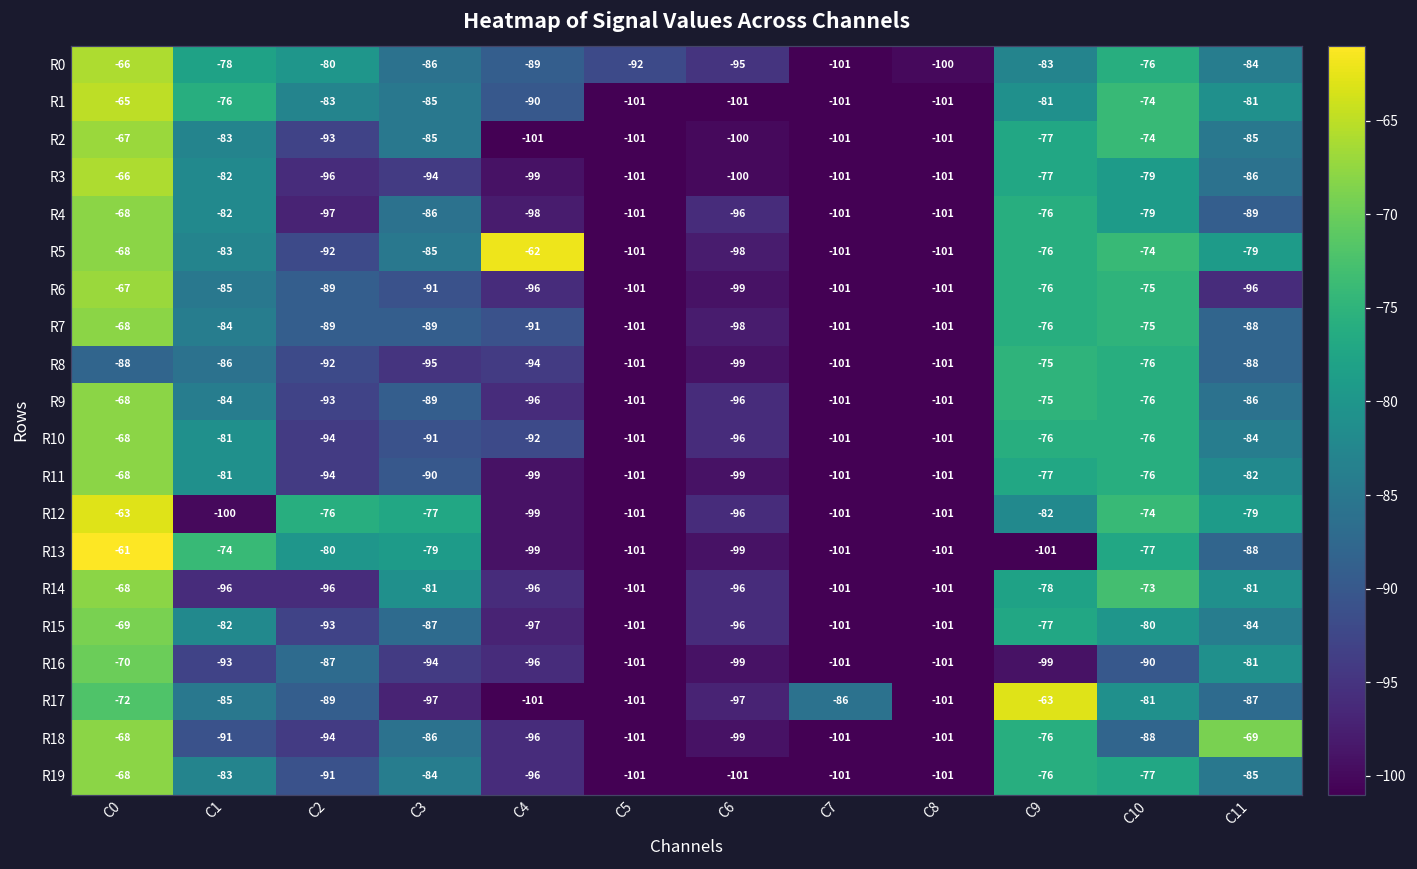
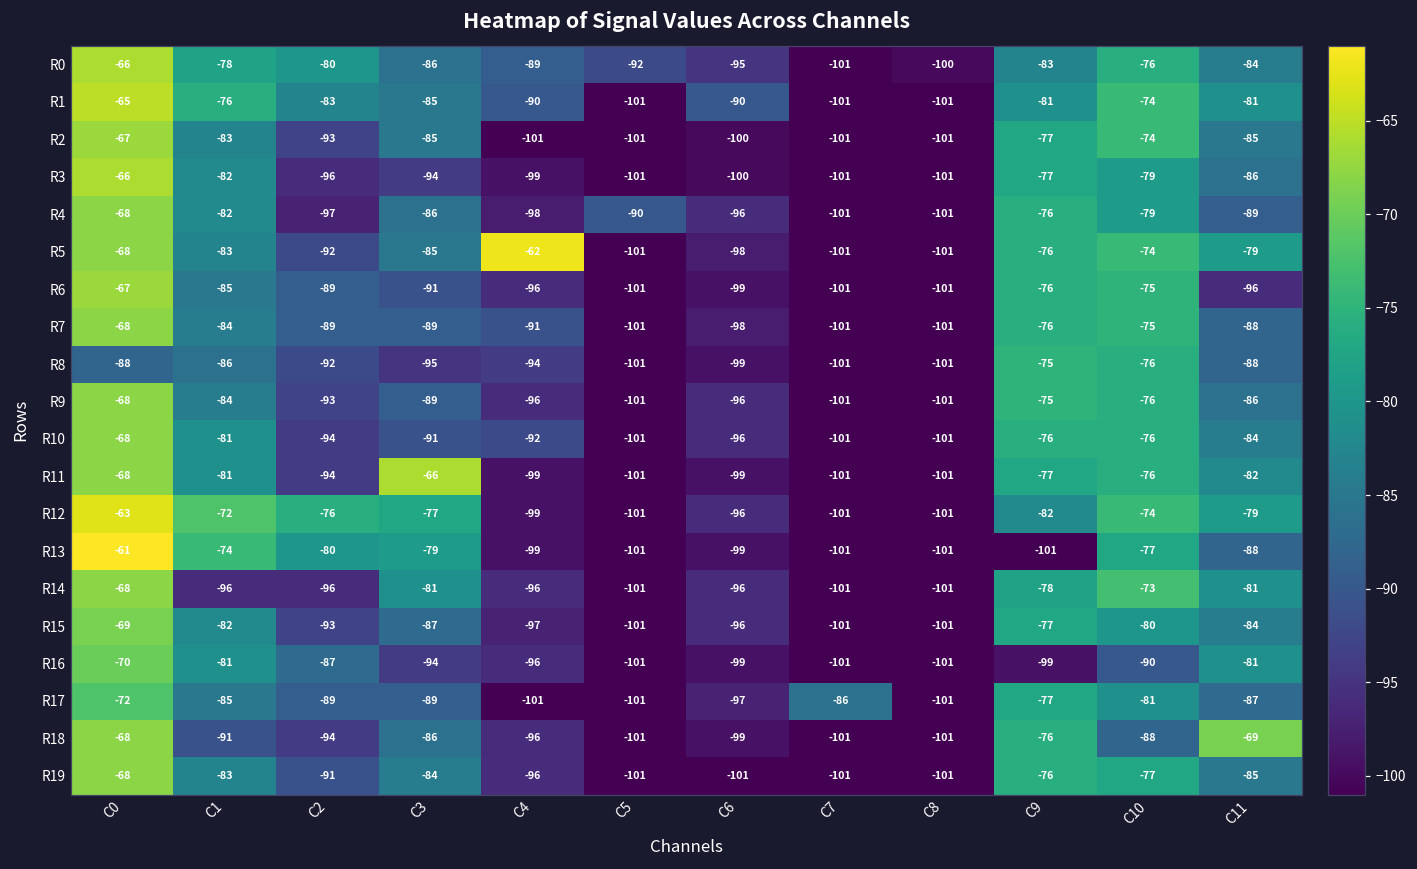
R1, C6: -101 -> -90
R4, C5: -101 -> -90
R11, C3: -90 -> -66
R12, C1: -100 -> -72
R16, C1: -93 -> -81
R17, C3: -97 -> -89
R17, C9: -63 -> -77
